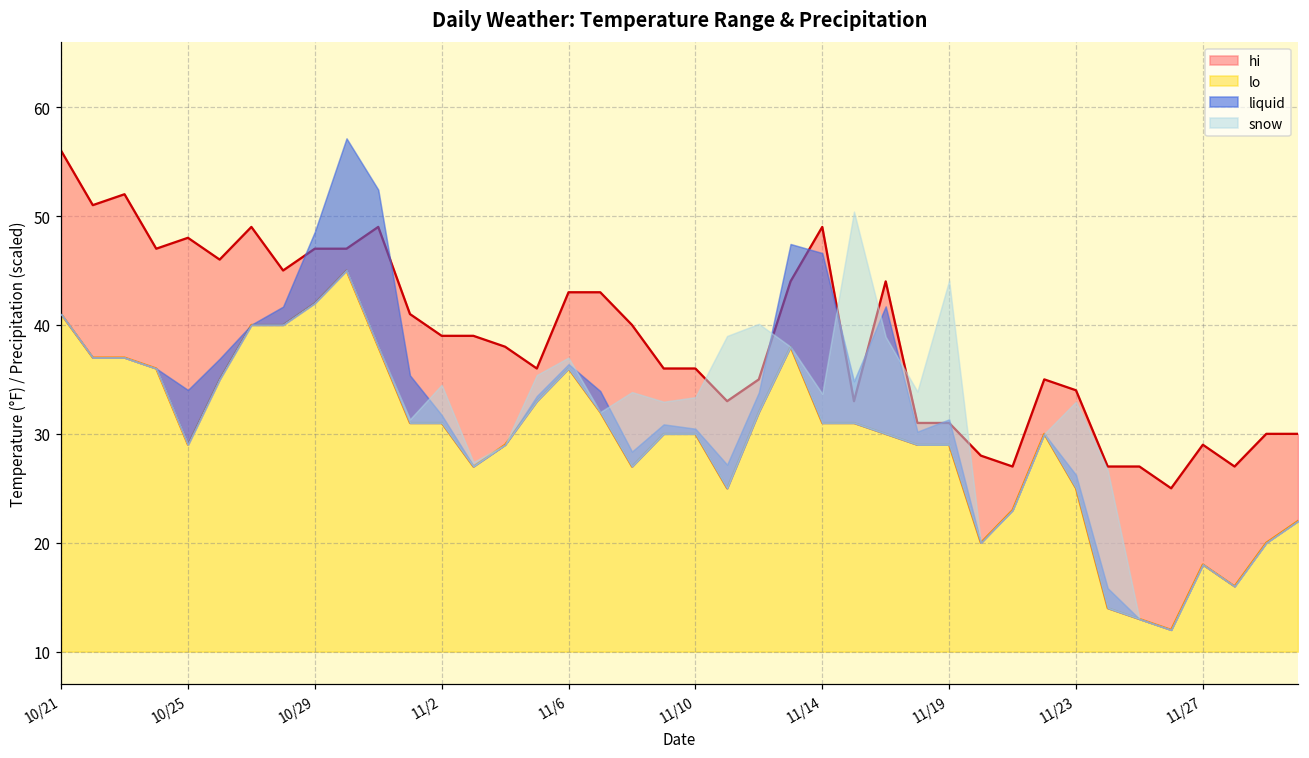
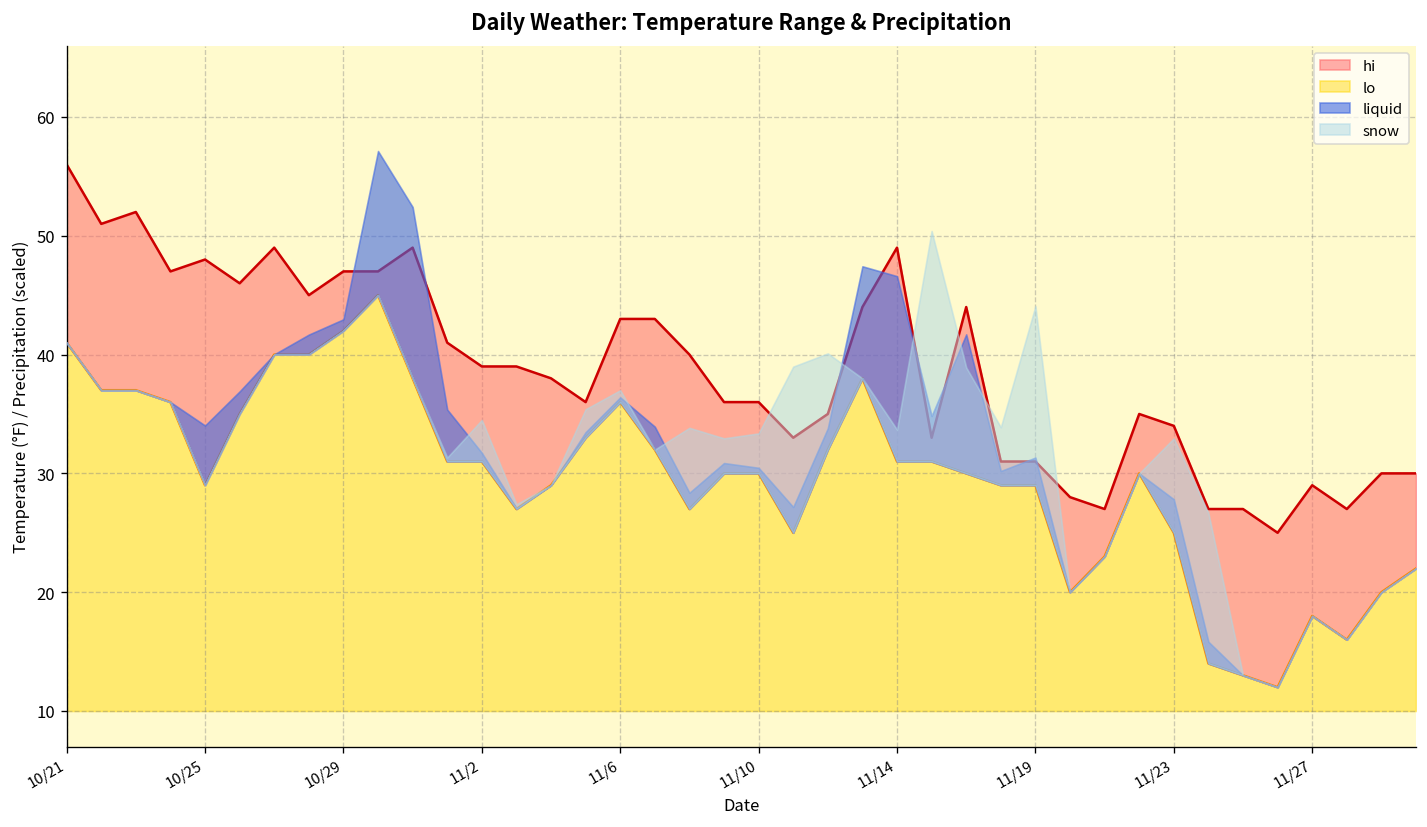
liquid, 10/29: 7 -> 1
liquid, 11/23: 1 -> 3
